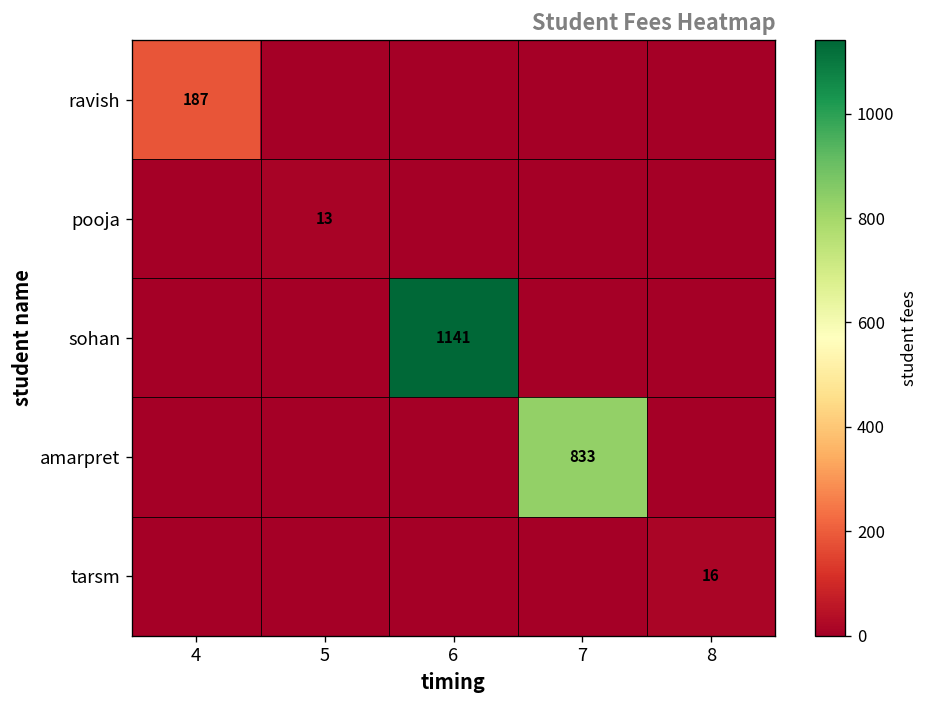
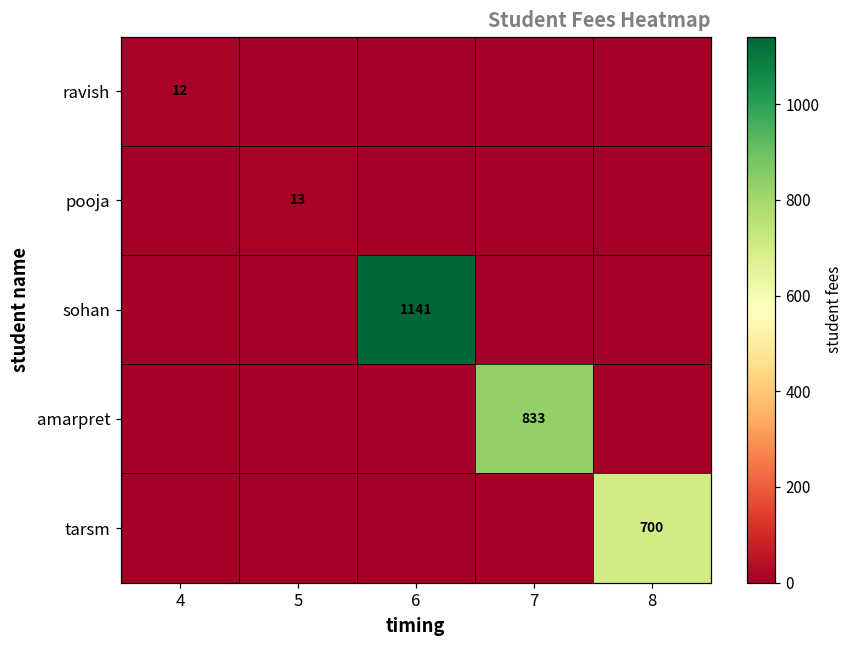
ravish, 4: 187 -> 12
tarsm, 8: 16 -> 700
